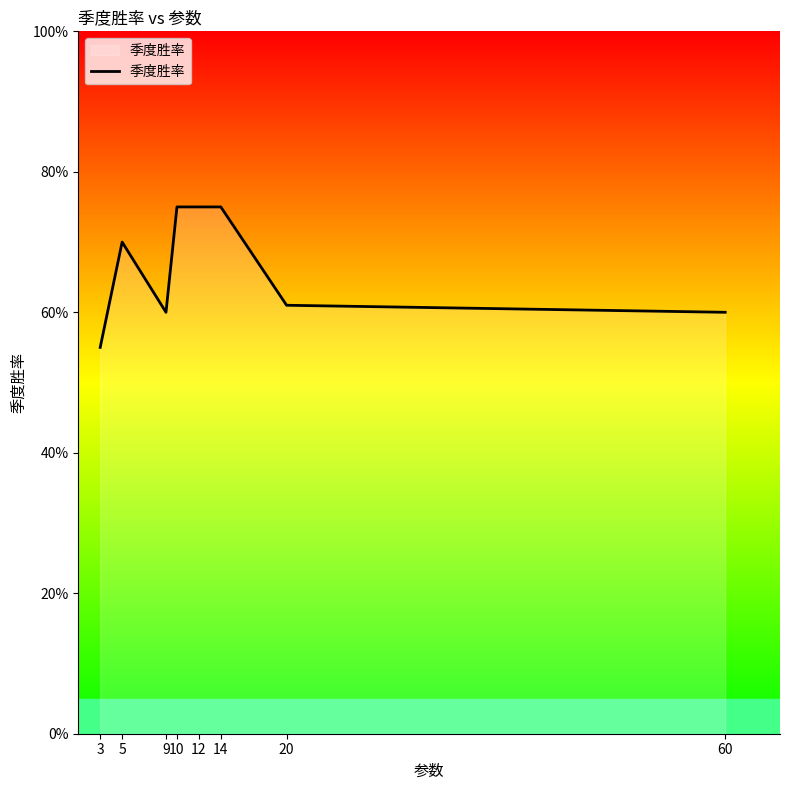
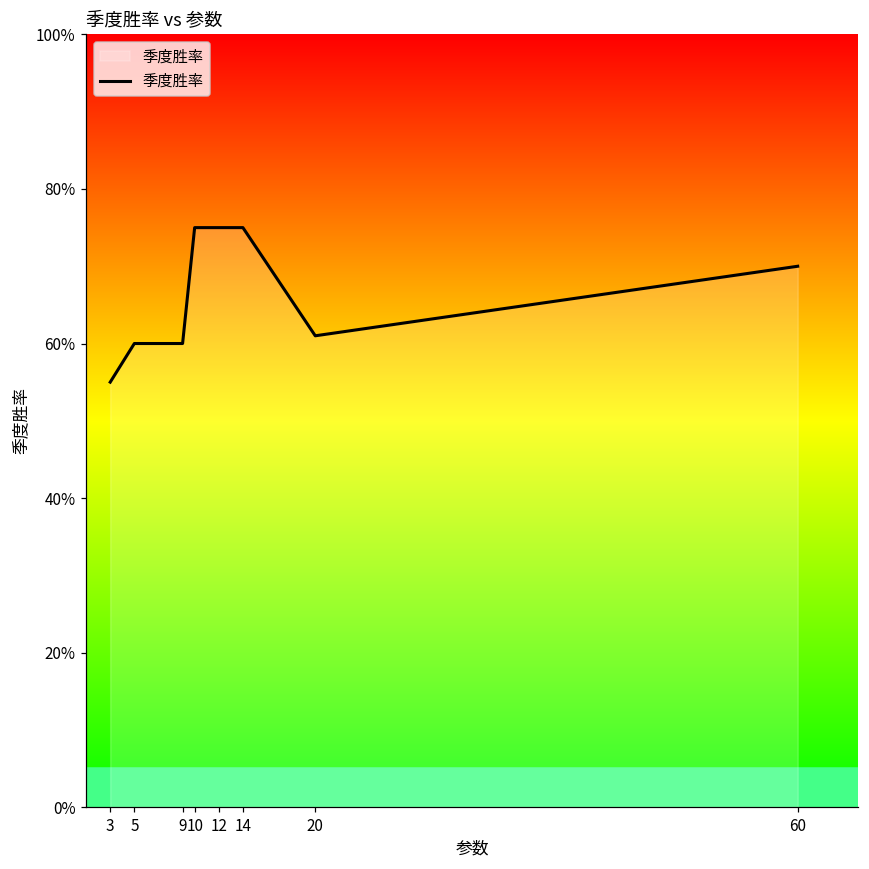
5: 70% -> 60%
60: 60% -> 70%
